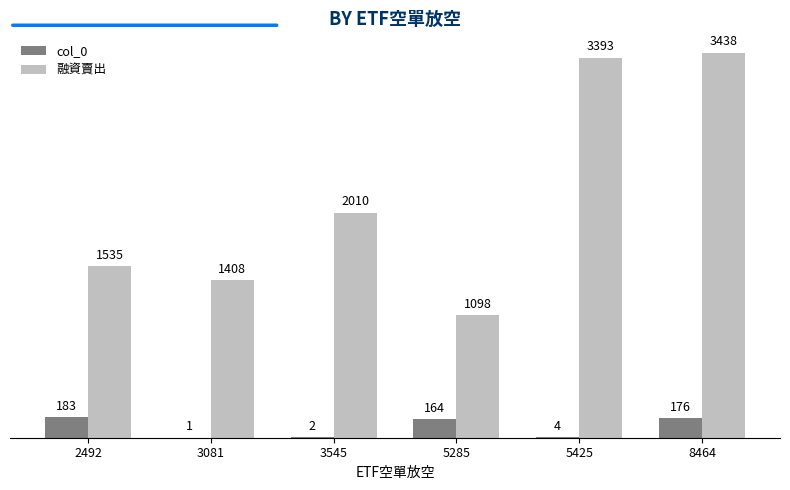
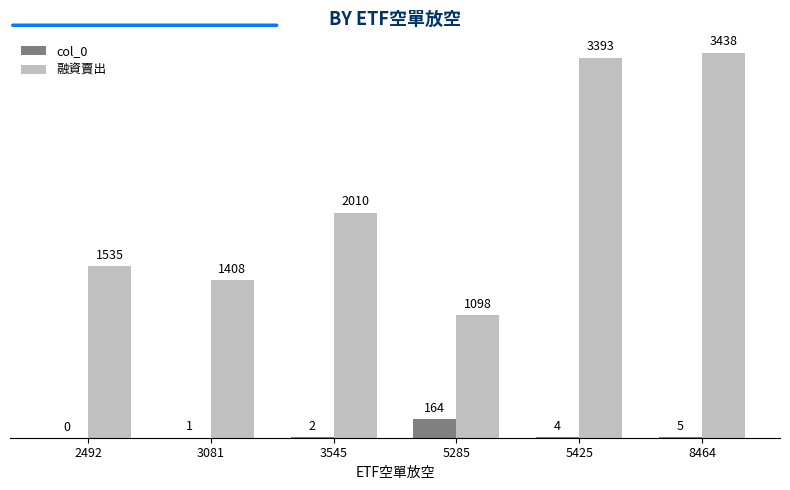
col_0, 2492: 183 -> 0
col_0, 8464: 176 -> 5
